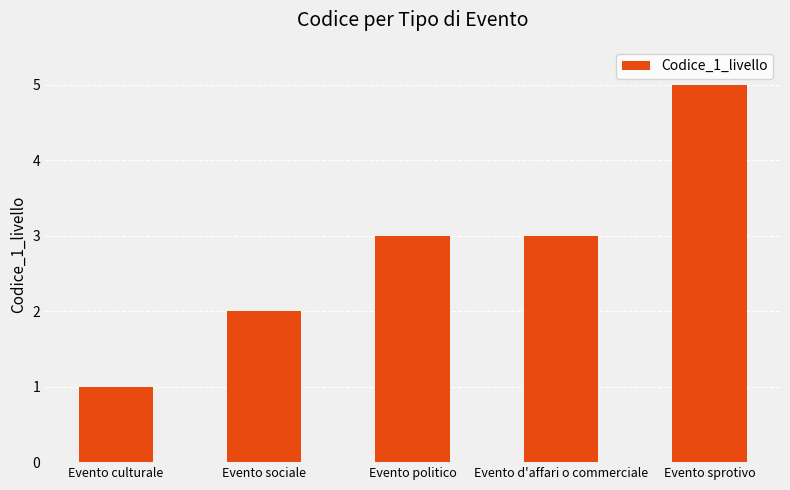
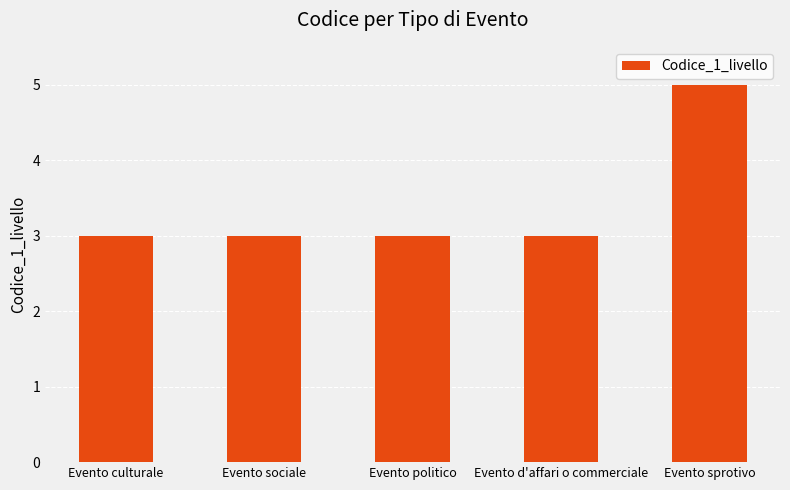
Evento culturale: 1 -> 3
Evento sociale: 2 -> 3
